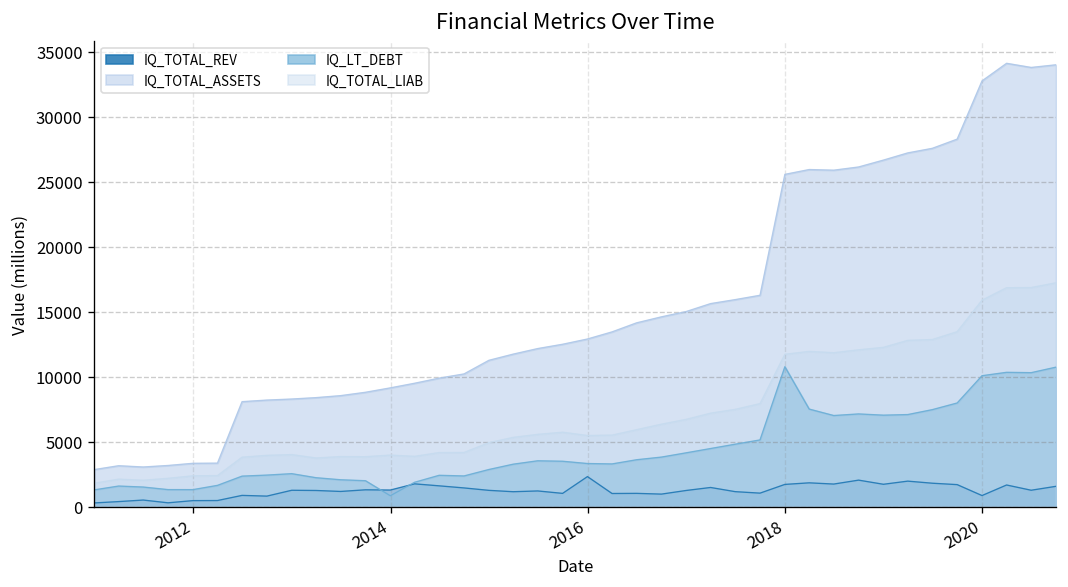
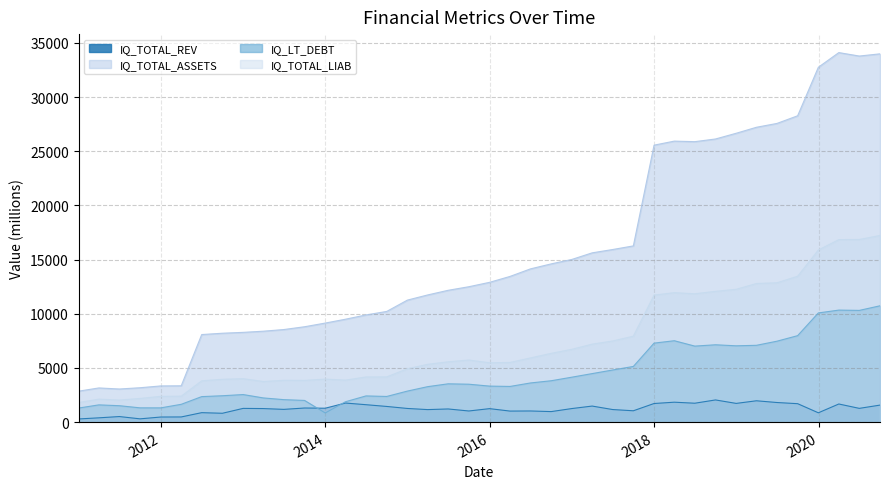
IQ_TOTAL_REV, 2016: 2300 -> 1200
IQ_LT_DEBT, 2018: 10800 -> 7300
